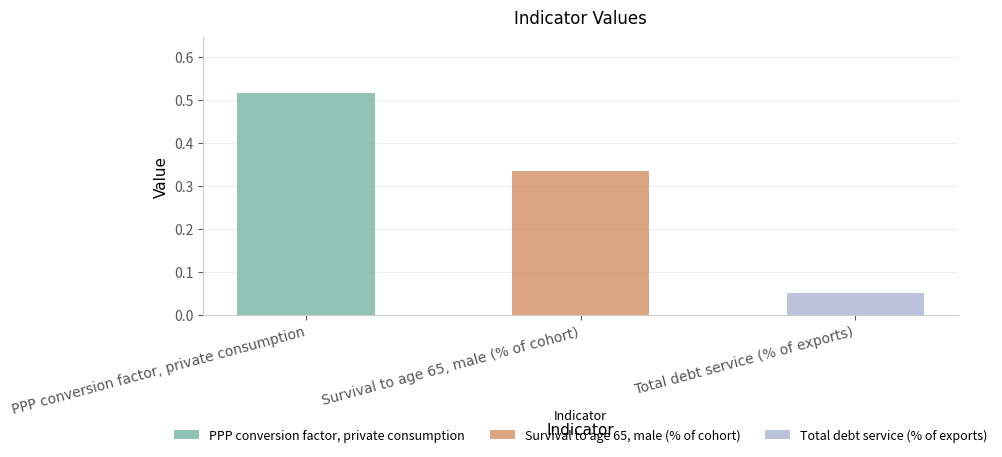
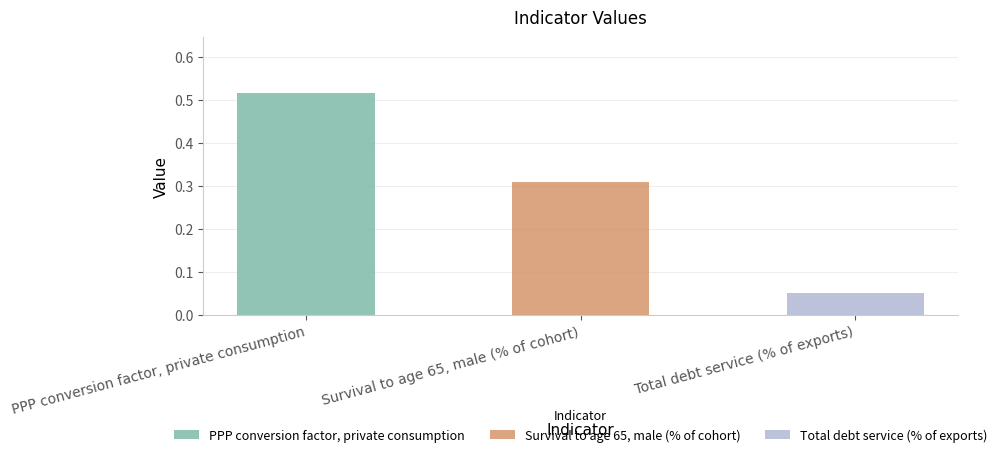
Survival to age 65, male (% of cohort): 0.33 -> 0.31
